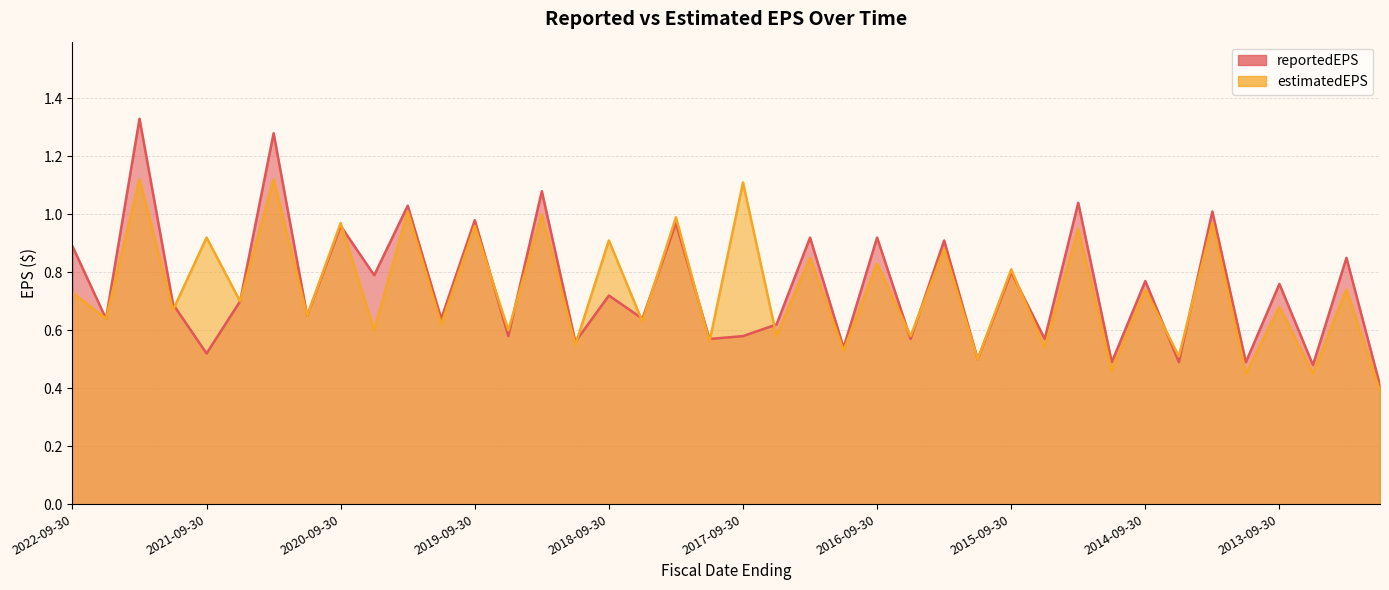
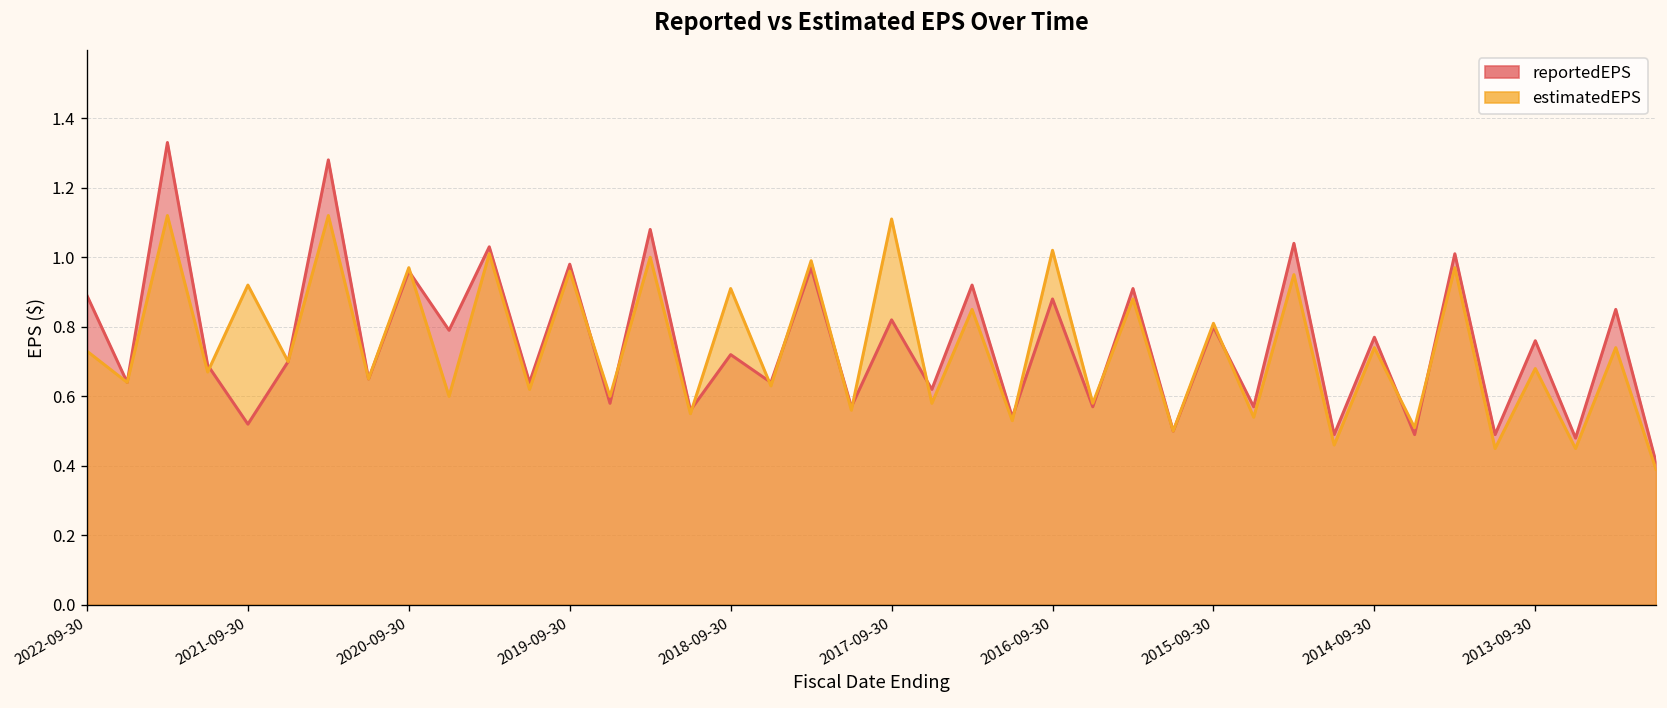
reportedEPS, 2017-09-30: 0.58 -> 0.82
reportedEPS, 2016-09-30: 0.92 -> 0.88
estimatedEPS, 2016-09-30: 0.83 -> 1.02
